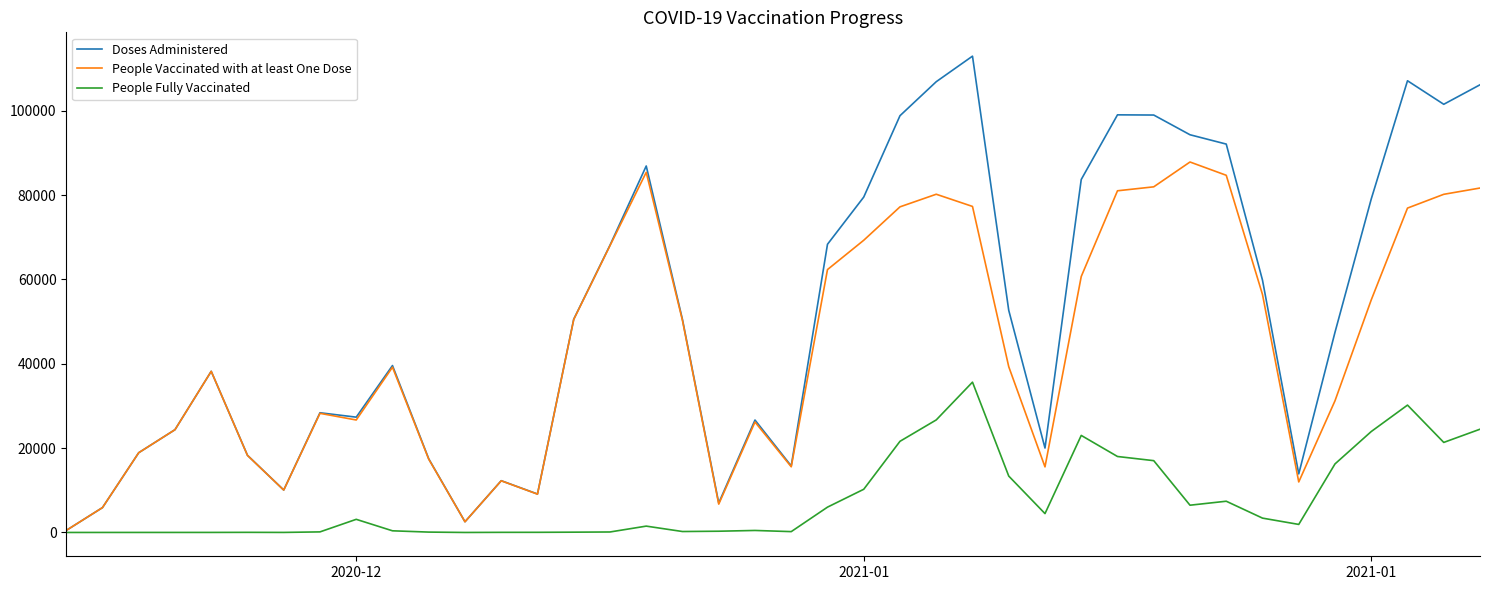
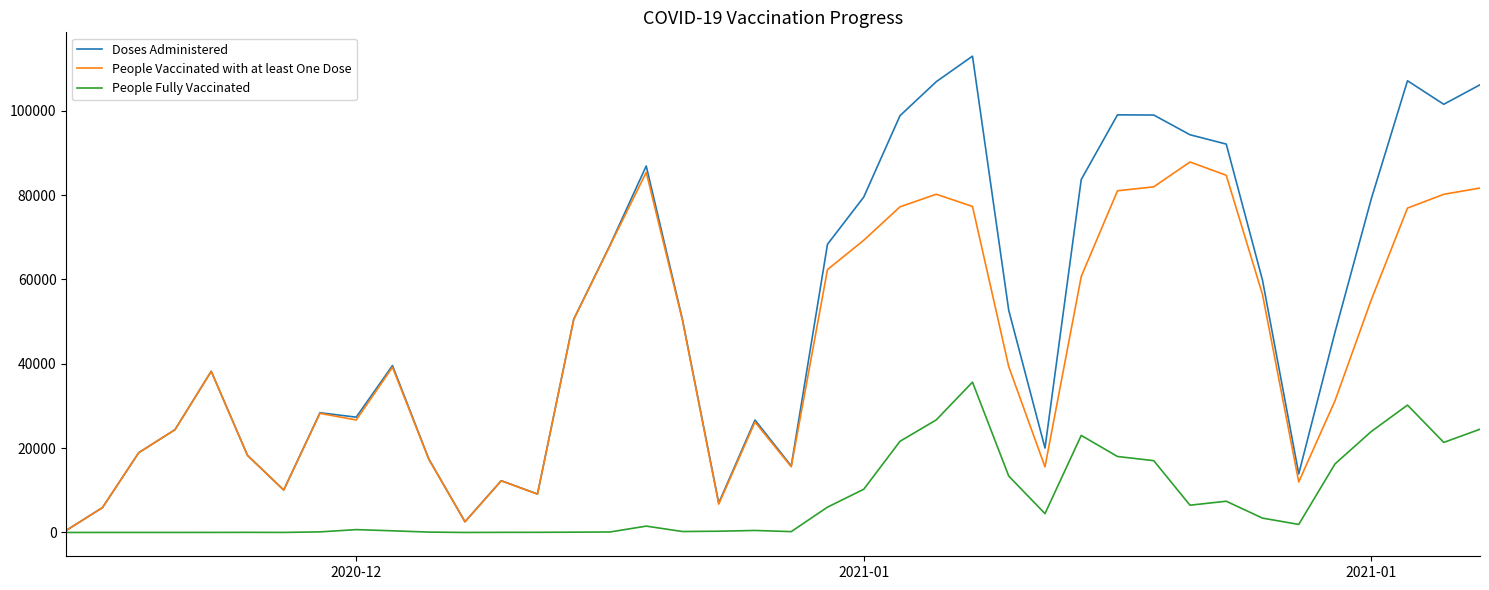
People Fully Vaccinated, 2020-12: 3000 -> 1000
